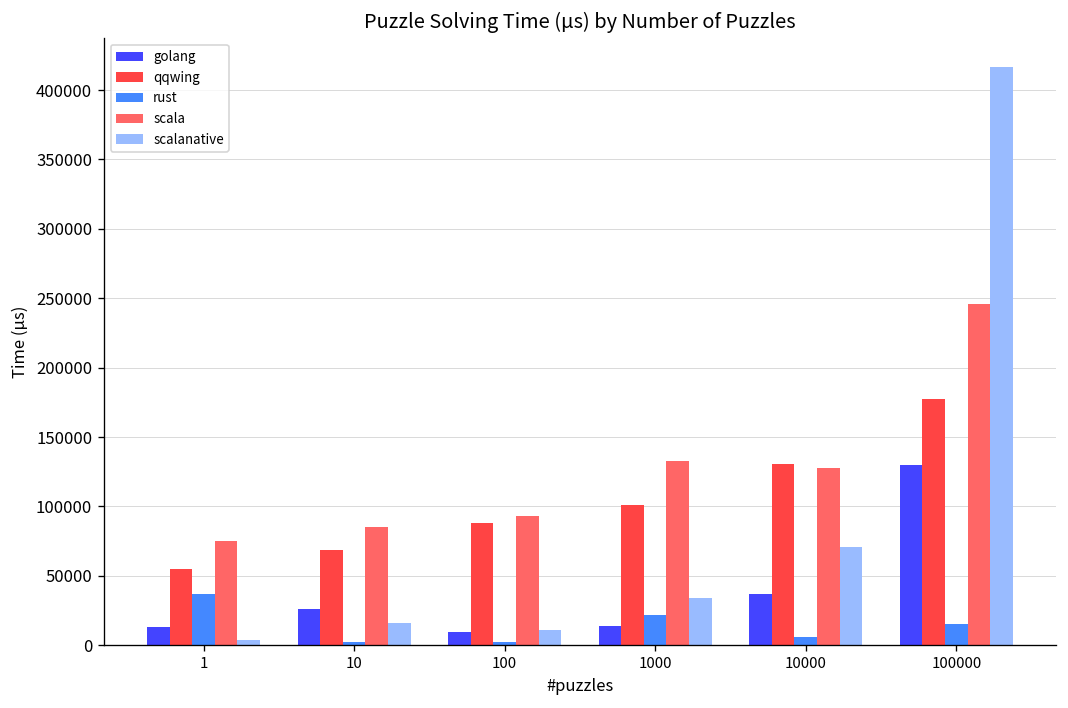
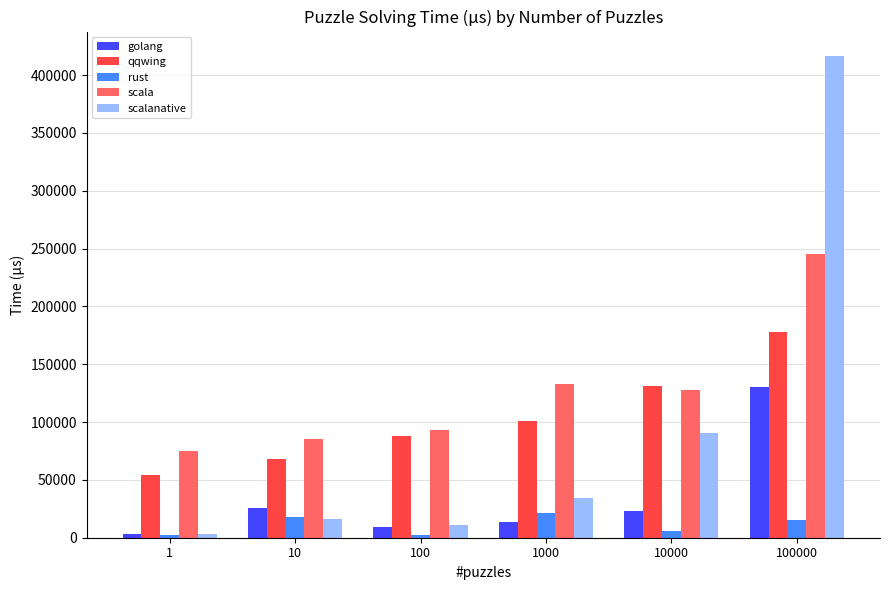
golang, 1: 13000 -> 3000
rust, 1: 37000 -> 2000
rust, 10: 2000 -> 18000
golang, 10000: 37000 -> 23000
scalanative, 10000: 71000 -> 90000
